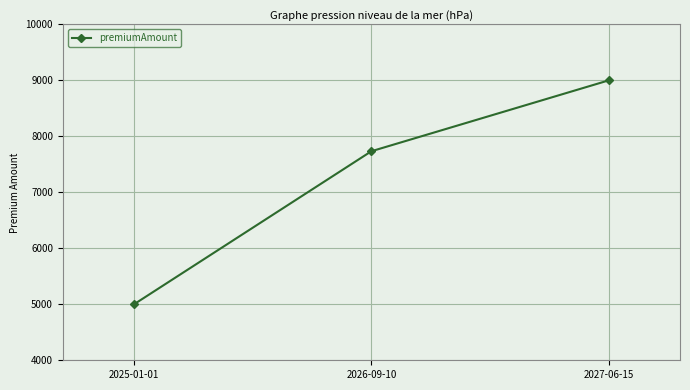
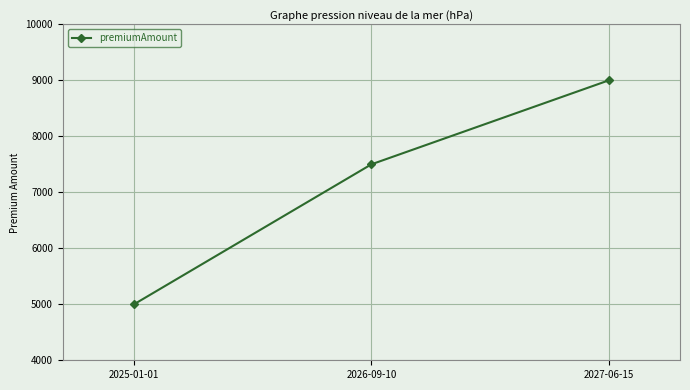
2026-09-10: 7700 -> 7500
